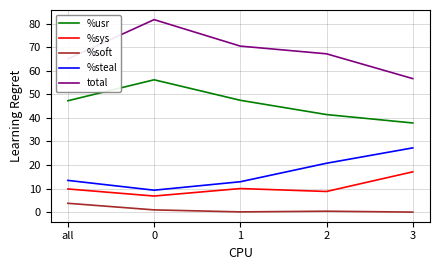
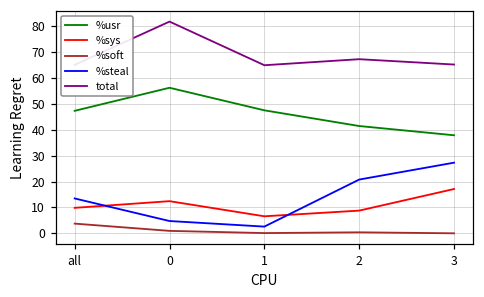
%sys, 0: 7 -> 12
%steal, 0: 9 -> 5
%sys, 1: 10 -> 7
%steal, 1: 13 -> 3
total, 1: 71 -> 65
total, 3: 57 -> 65
